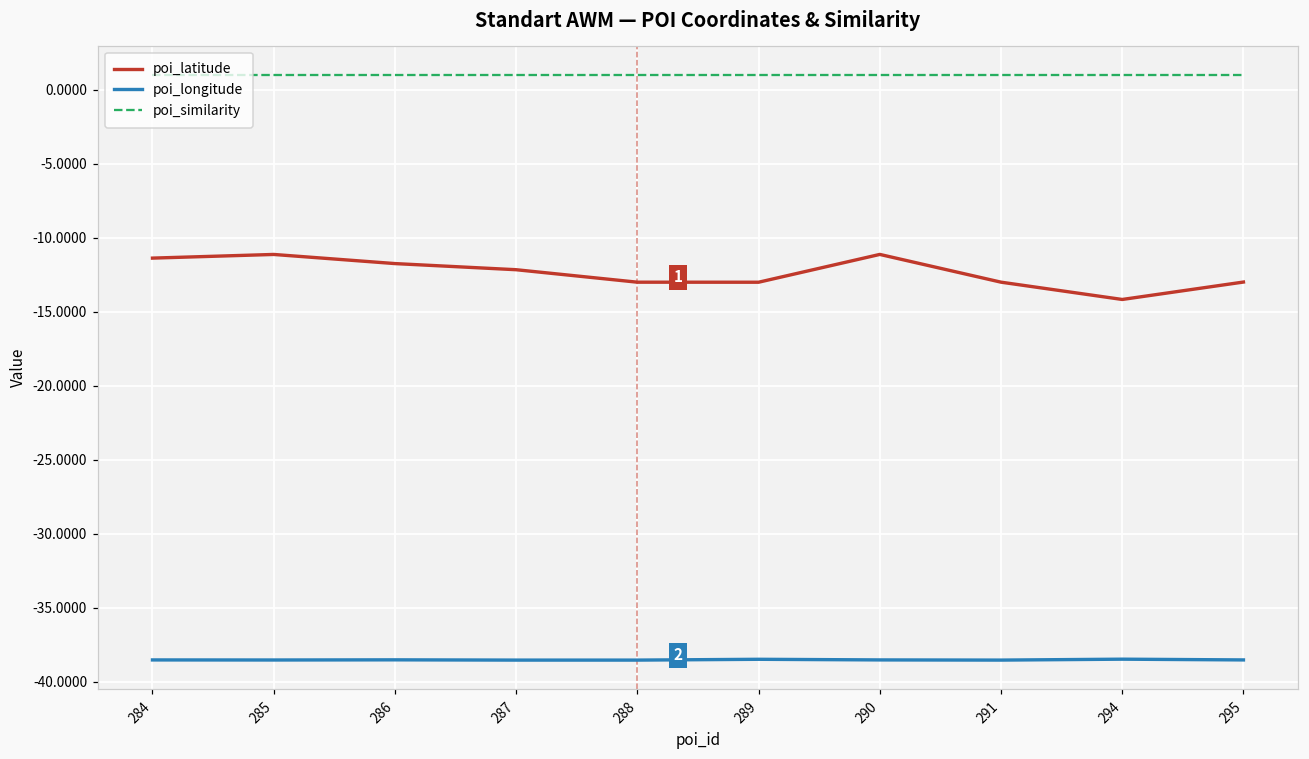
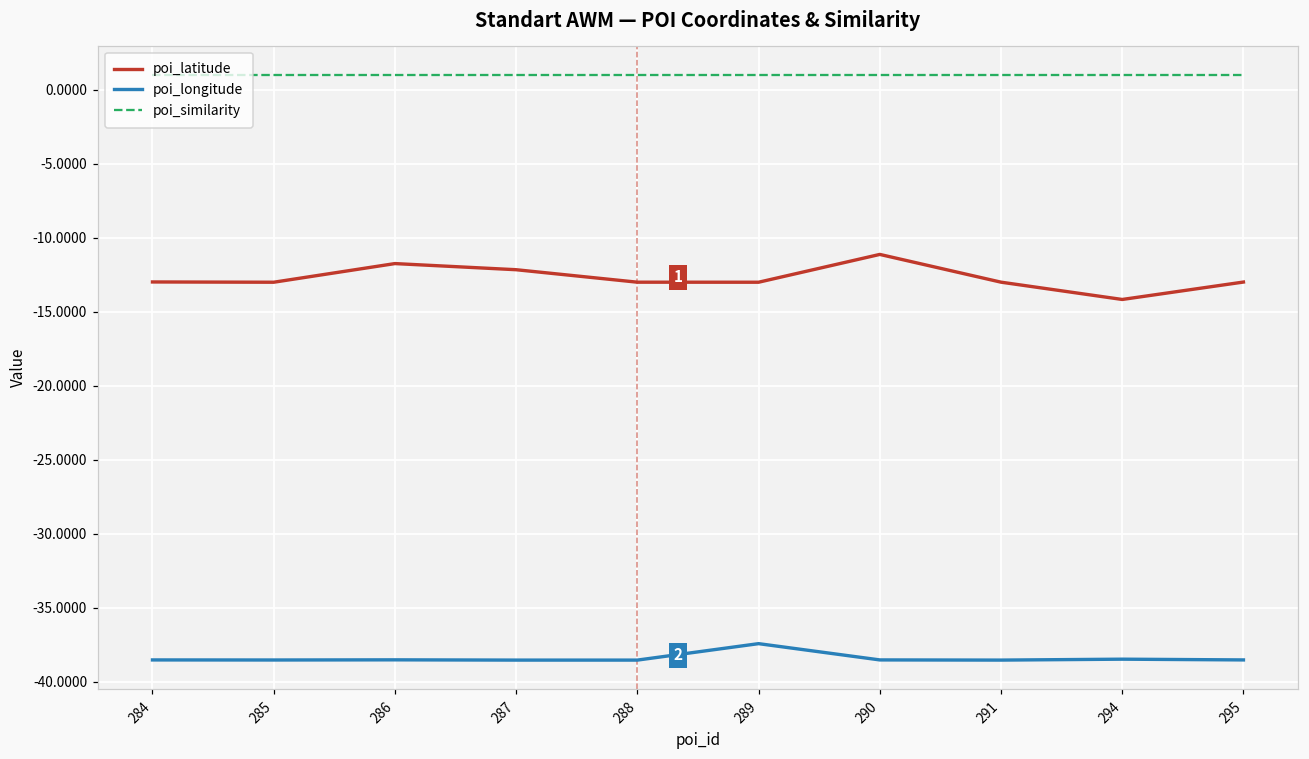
poi_latitude, 284: -11.4 -> -13.0
poi_latitude, 285: -11.1 -> -13.0
poi_longitude, 289: -38.5 -> -37.4
